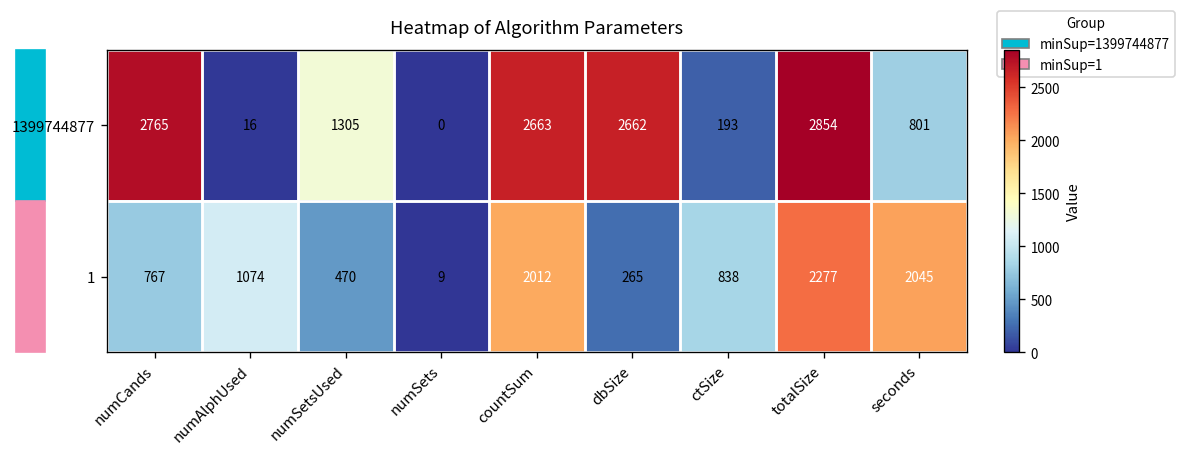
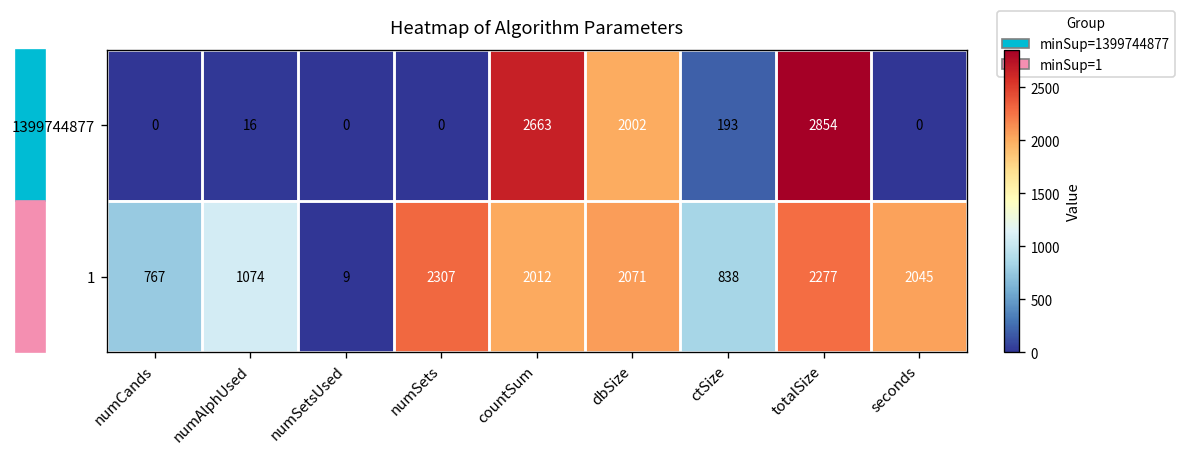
1399744877, numCands: 2765 -> 0
1399744877, numSetsUsed: 1305 -> 0
1399744877, dbSize: 2662 -> 2002
1399744877, seconds: 801 -> 0
1, numSetsUsed: 470 -> 9
1, numSets: 9 -> 2307
1, dbSize: 265 -> 2071
